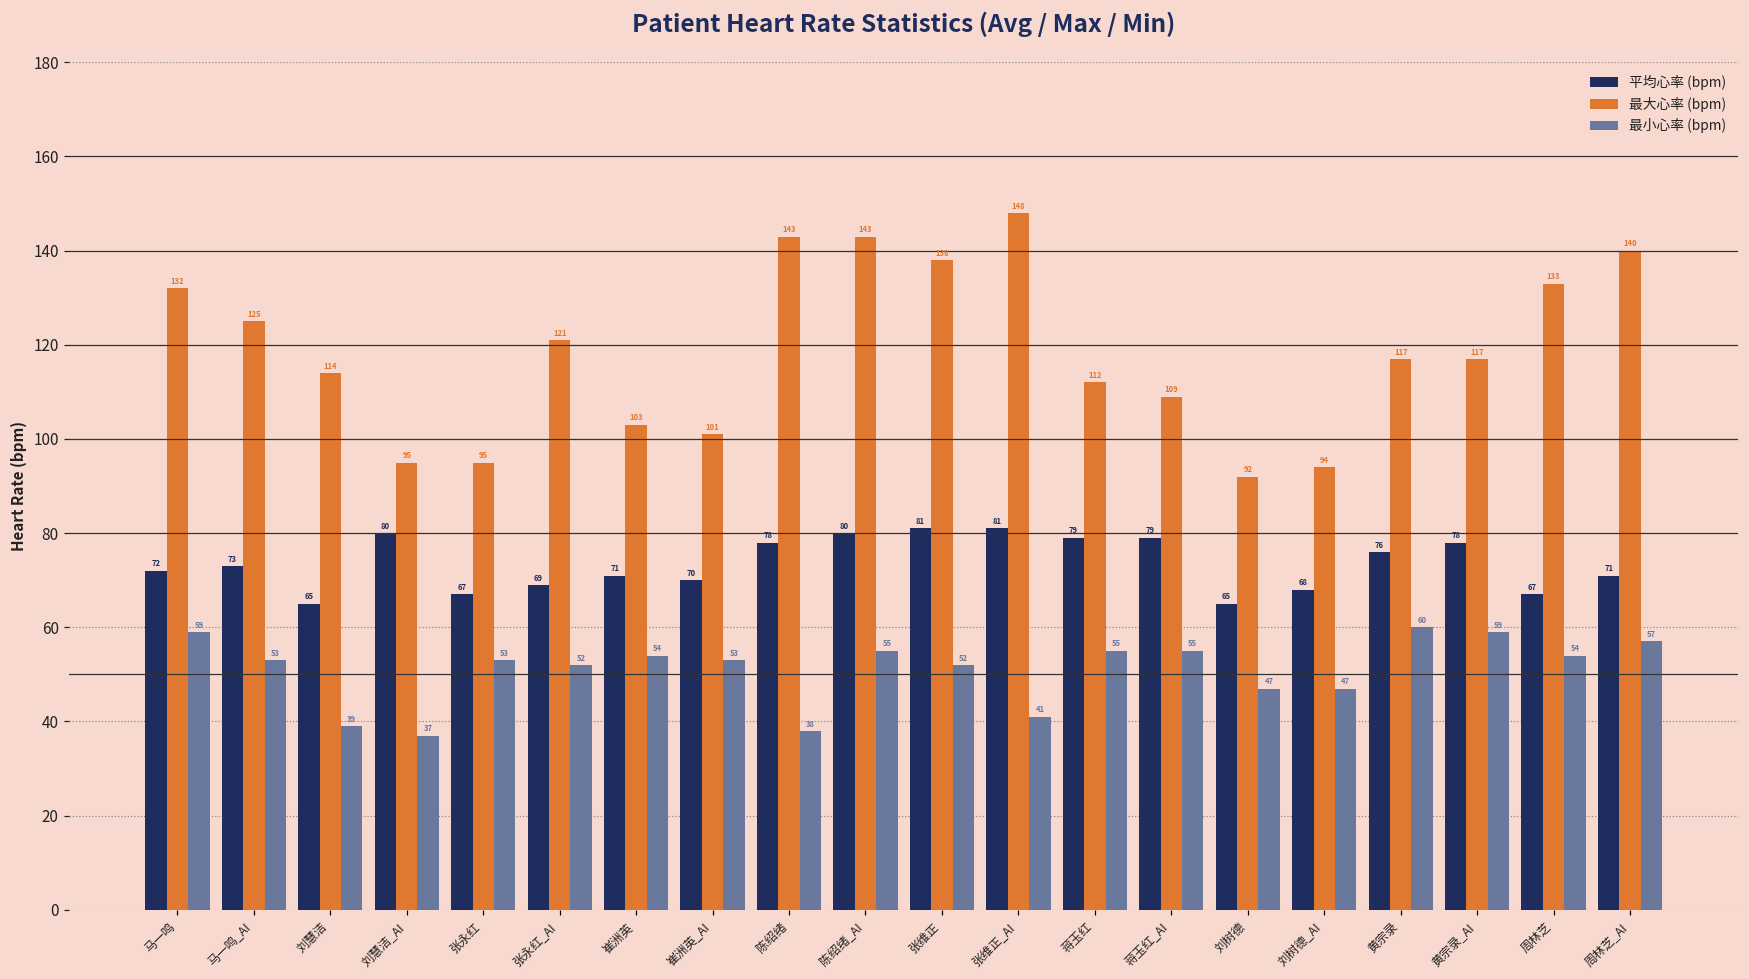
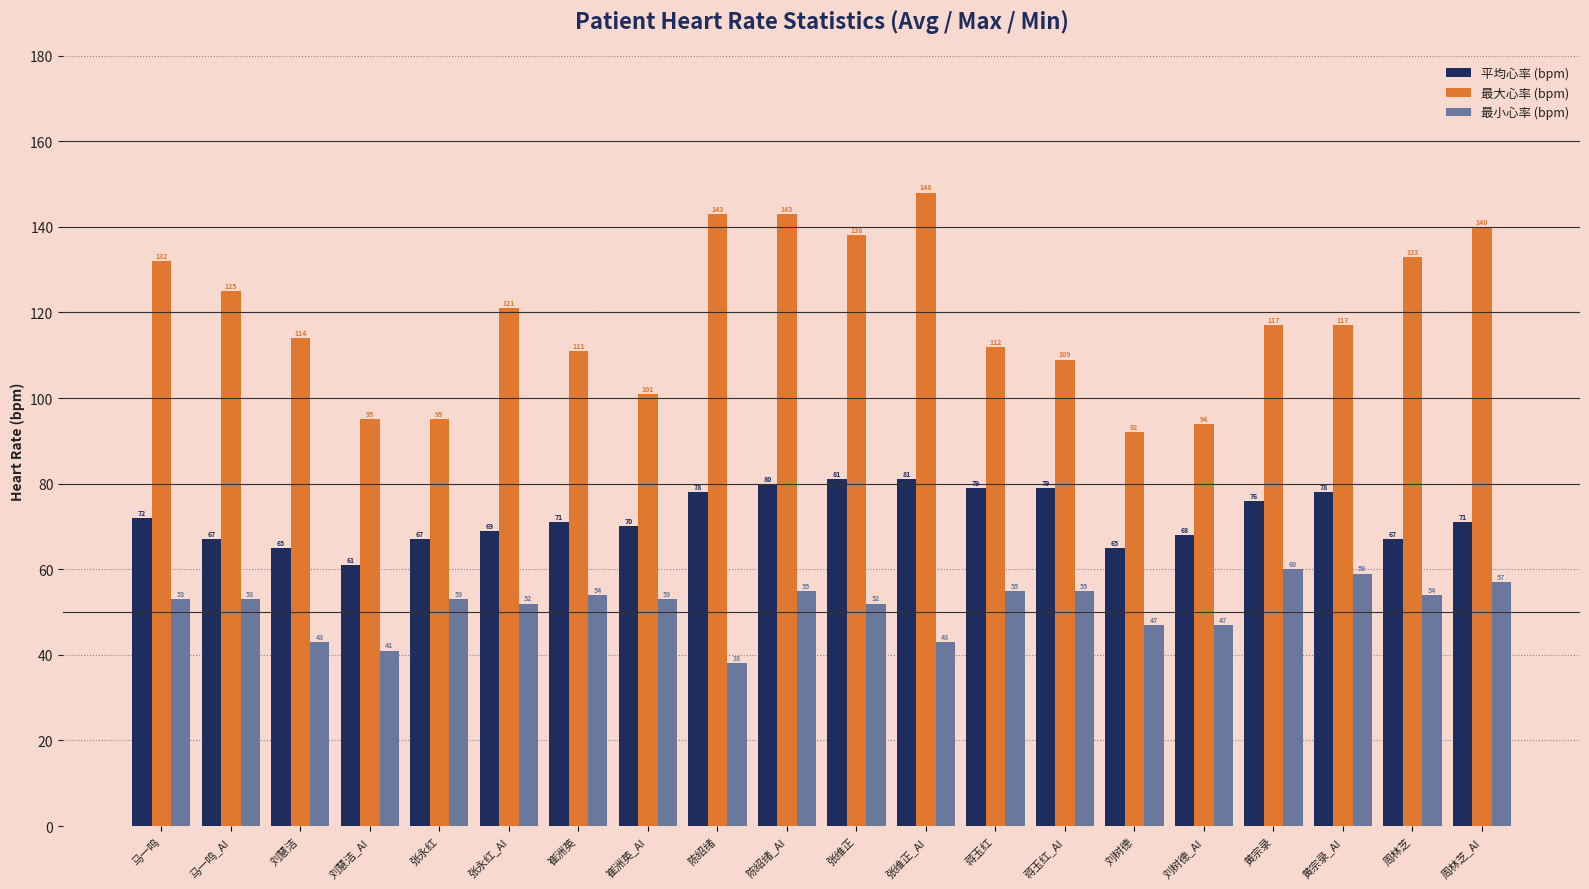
最小心率 (bpm), 马一鸣: 59 -> 53
平均心率 (bpm), 马一鸣_AI: 73 -> 67
最小心率 (bpm), 刘慧洁: 39 -> 43
平均心率 (bpm), 刘慧洁_AI: 80 -> 61
最小心率 (bpm), 刘慧洁_AI: 37 -> 41
最大心率 (bpm), 崔洲英: 103 -> 111
最小心率 (bpm), 张维正_AI: 41 -> 43
